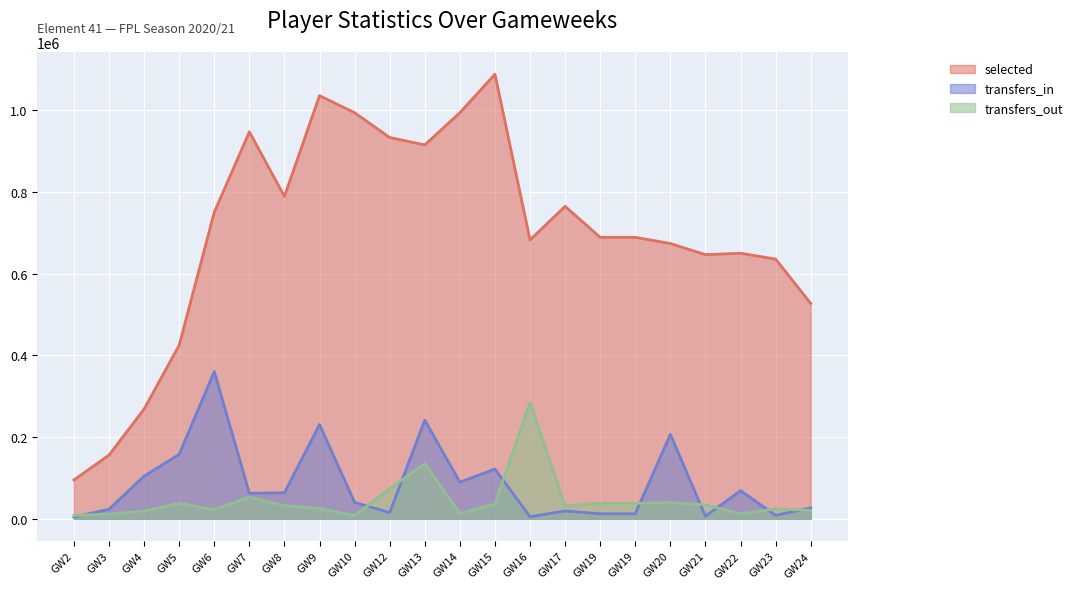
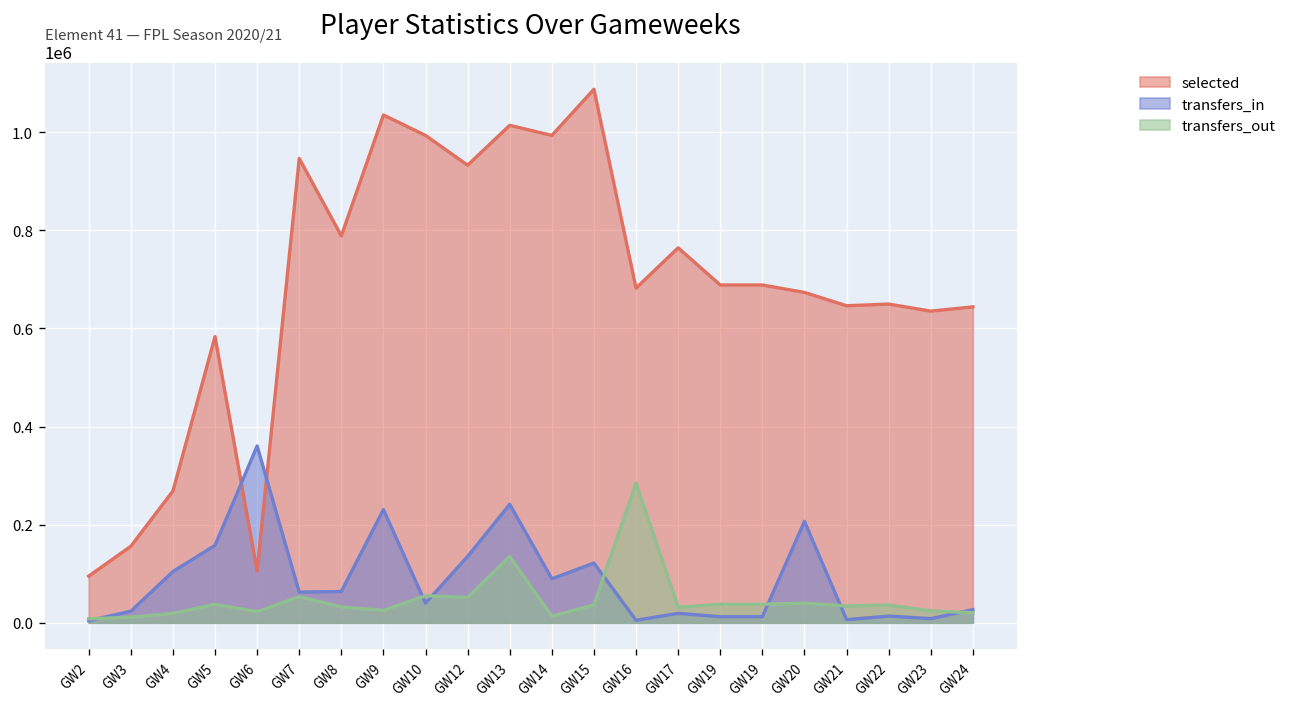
selected, GW5: 420000 -> 580000
selected, GW6: 750000 -> 110000
transfers_out, GW10: 10000 -> 50000
transfers_in, GW12: 20000 -> 140000
transfers_out, GW12: 70000 -> 50000
selected, GW13: 910000 -> 1010000
transfers_in, GW22: 70000 -> 10000
transfers_out, GW22: 10000 -> 40000
selected, GW24: 530000 -> 640000
